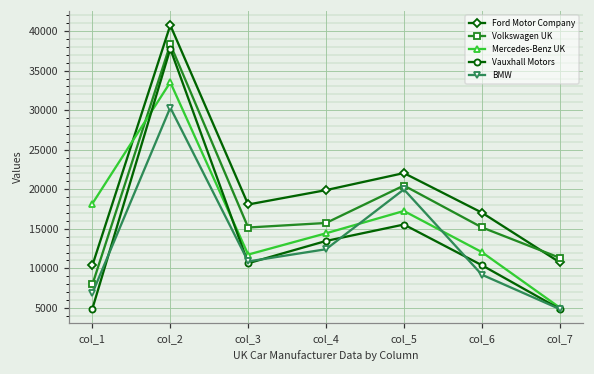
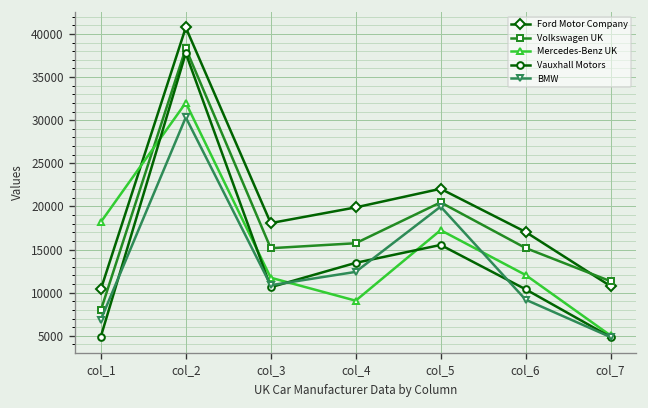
Mercedes-Benz UK, col_2: 34000 -> 32000
Mercedes-Benz UK, col_4: 14000 -> 9000
